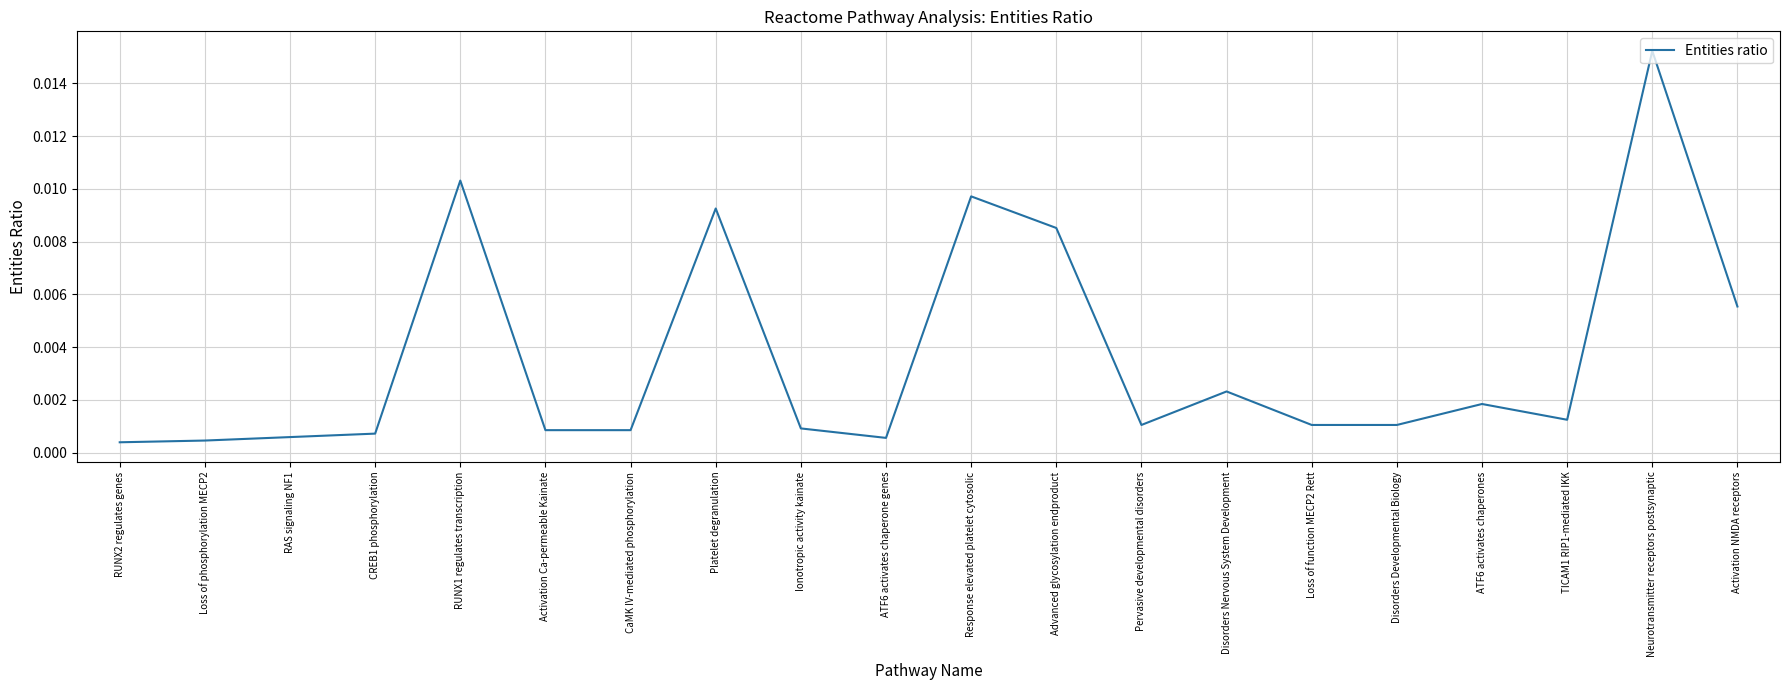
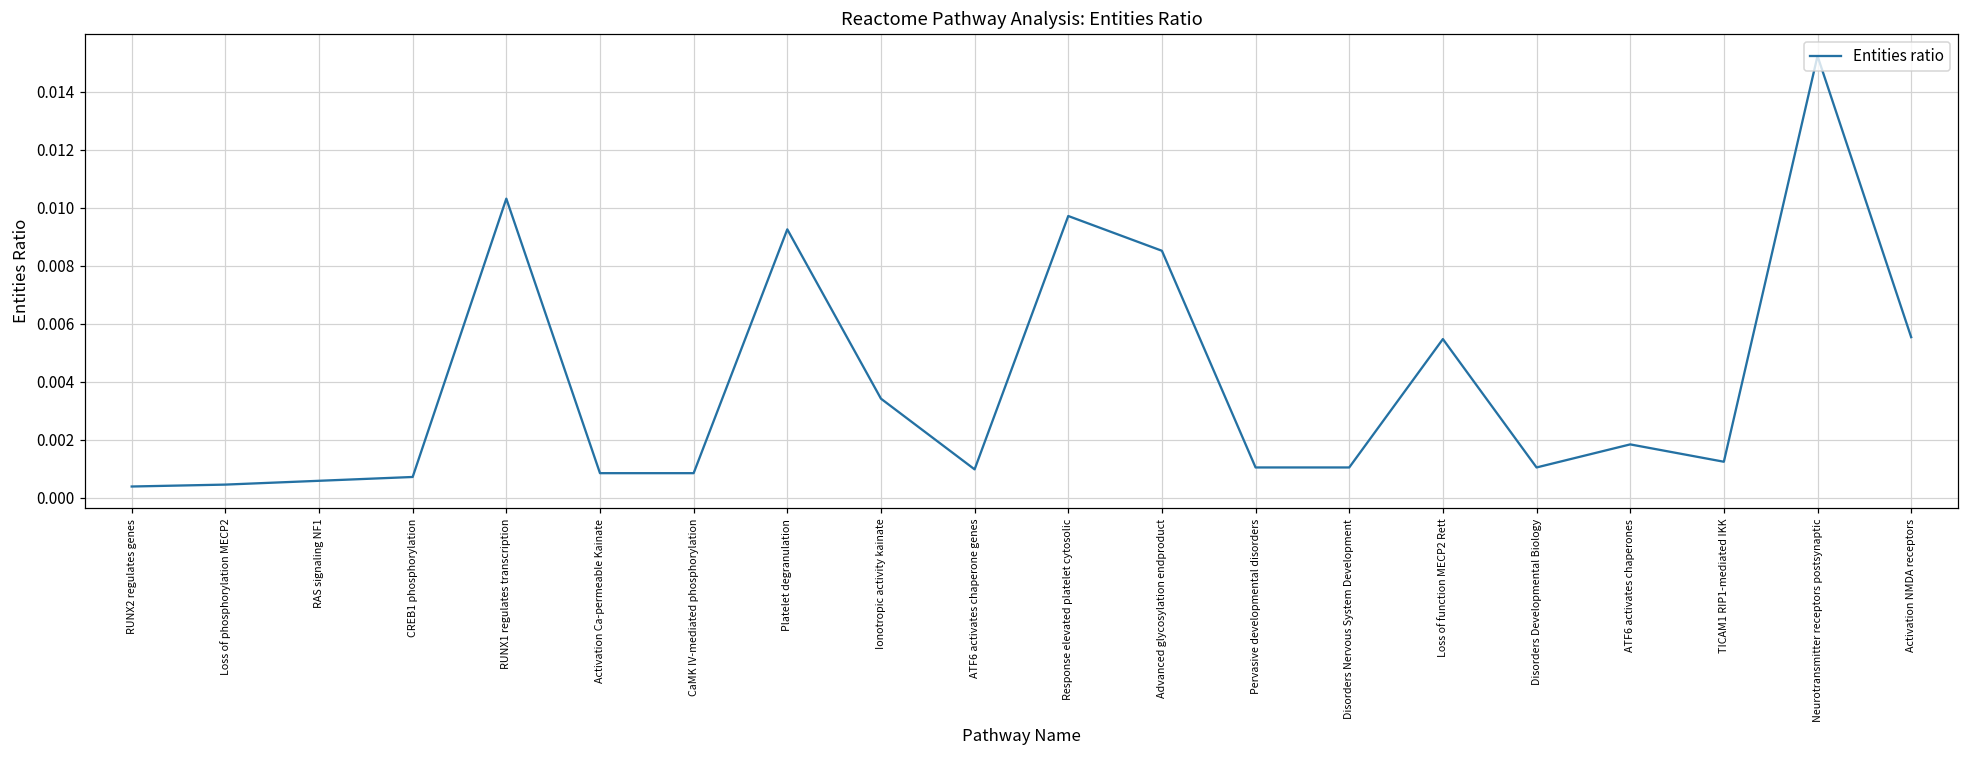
Ionotropic activity kainate: 0.0009 -> 0.0034
ATF6 activates chaperone genes: 0.0006 -> 0.0010
Disorders Nervous System Development: 0.0023 -> 0.0011
Loss of function MECP2 Rett: 0.0011 -> 0.0055
